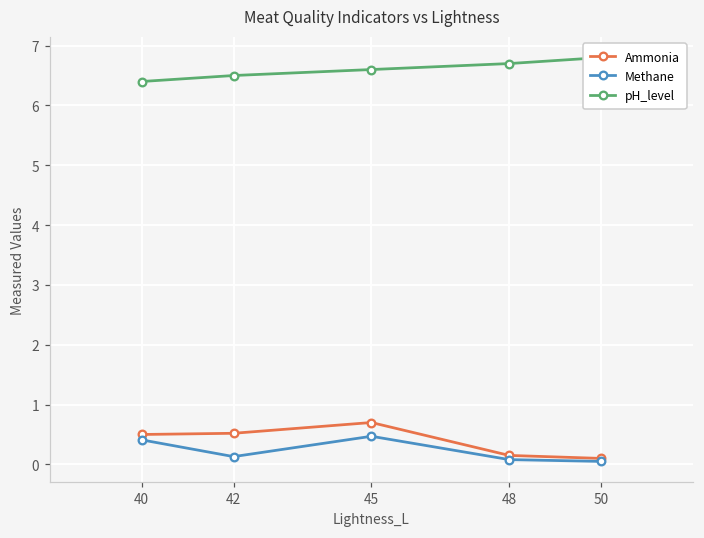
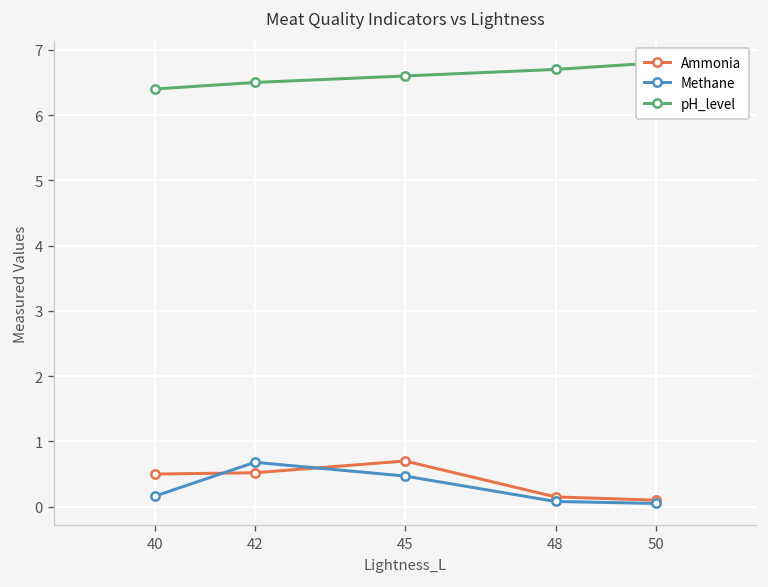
Methane, 40: 0.4 -> 0.2
Methane, 42: 0.1 -> 0.7
